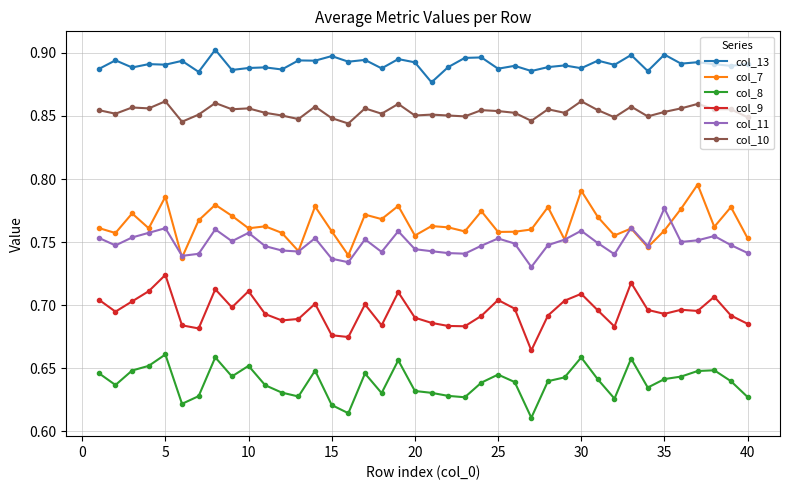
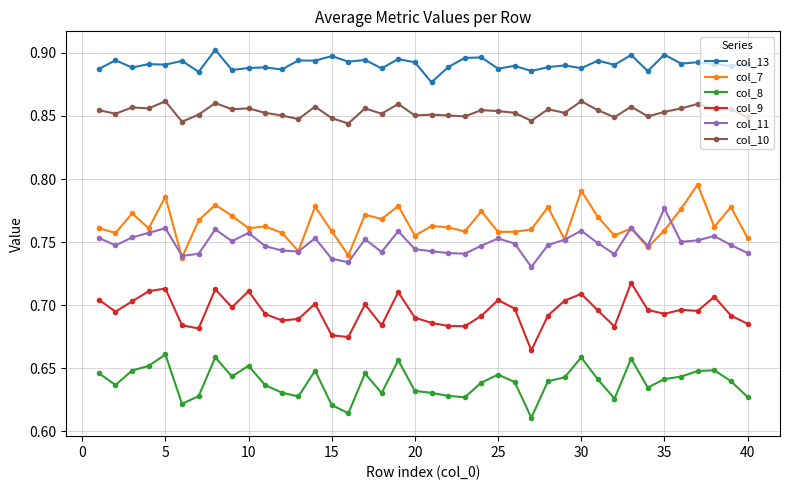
col_9, 5: 0.724 -> 0.713
